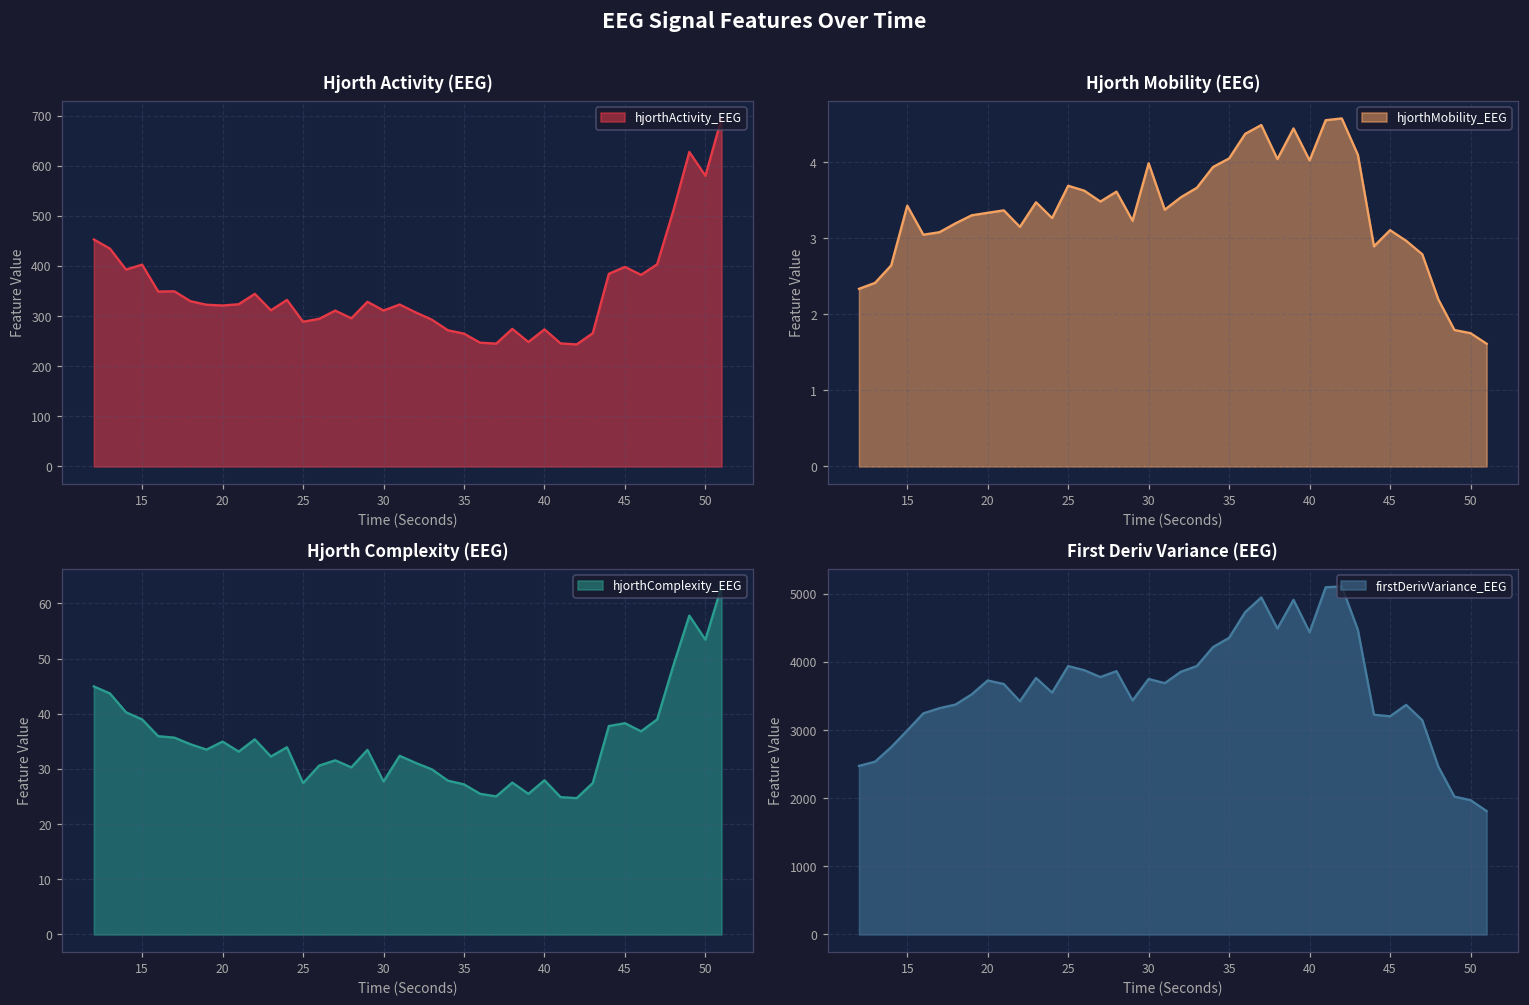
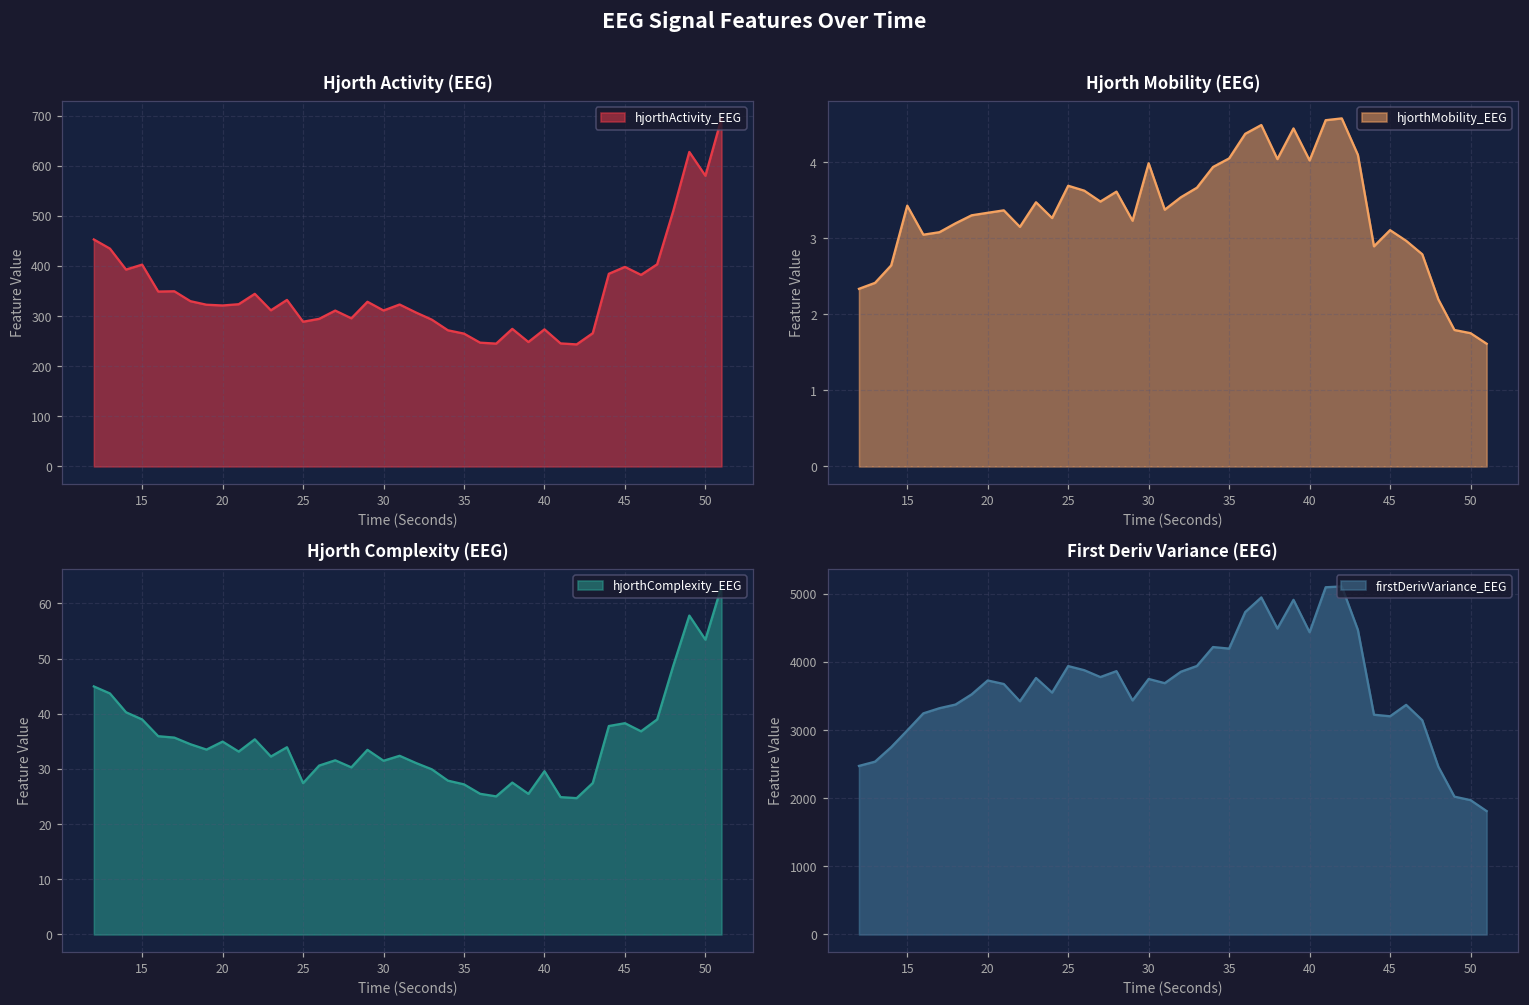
Hjorth Complexity (EEG), 30: 28 -> 31
Hjorth Complexity (EEG), 40: 28 -> 30
First Deriv Variance (EEG), 35: 4400 -> 4200
